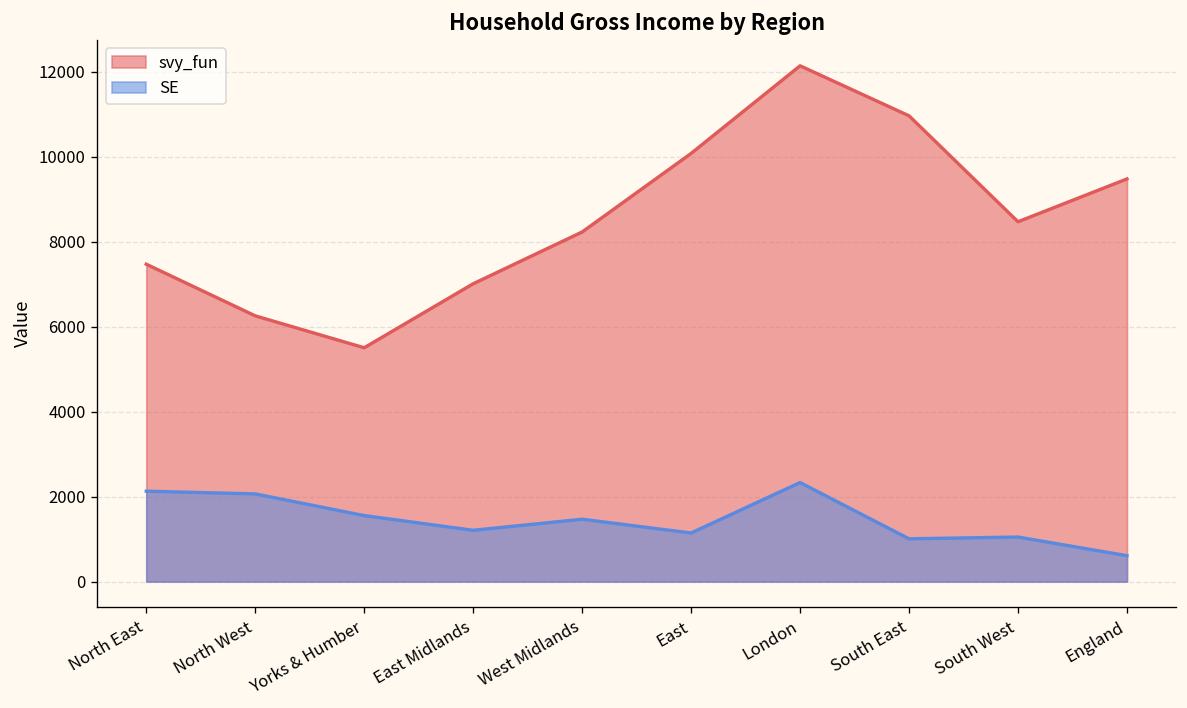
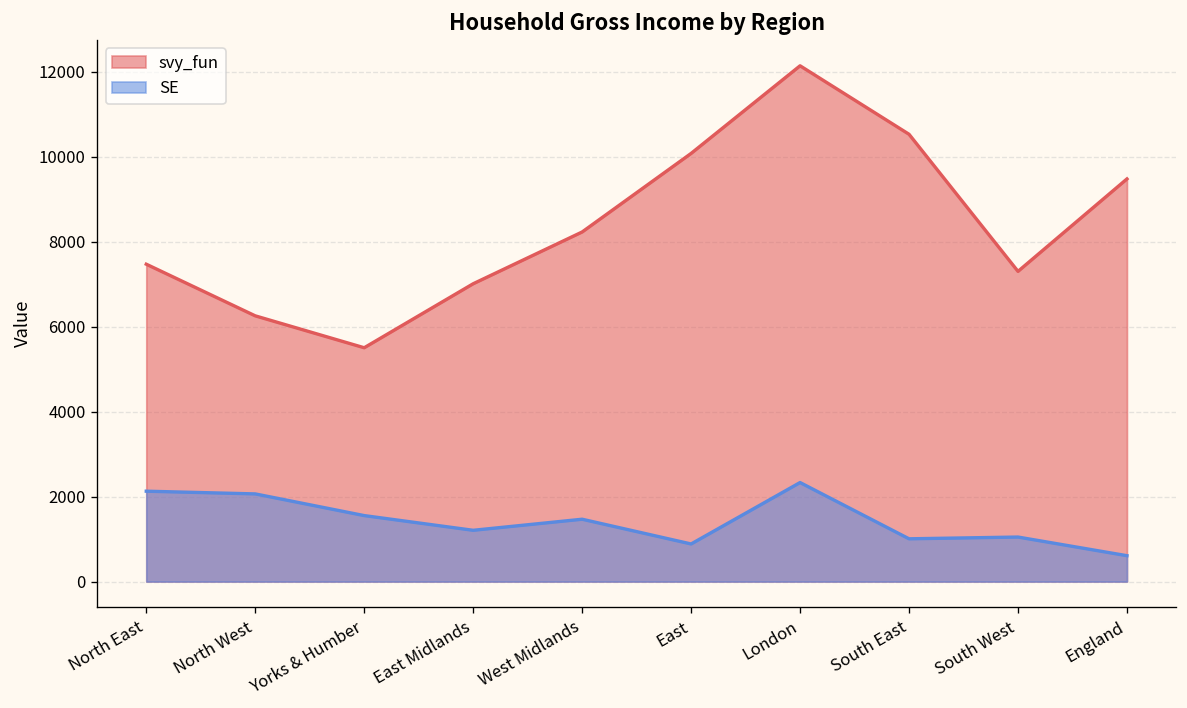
SE, East: 1100 -> 900
svy_fun, South East: 11000 -> 10500
svy_fun, South West: 8500 -> 7300
